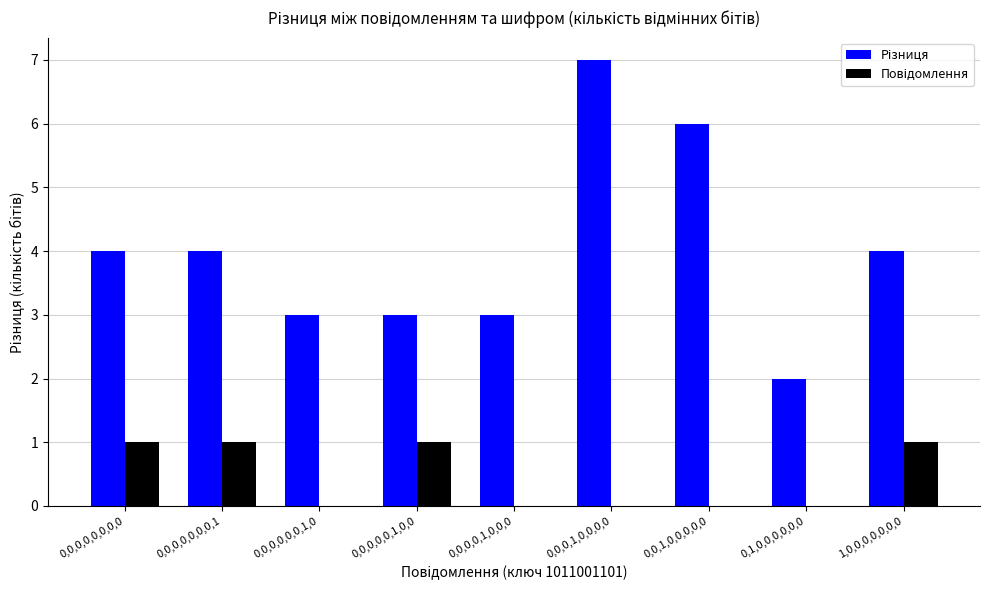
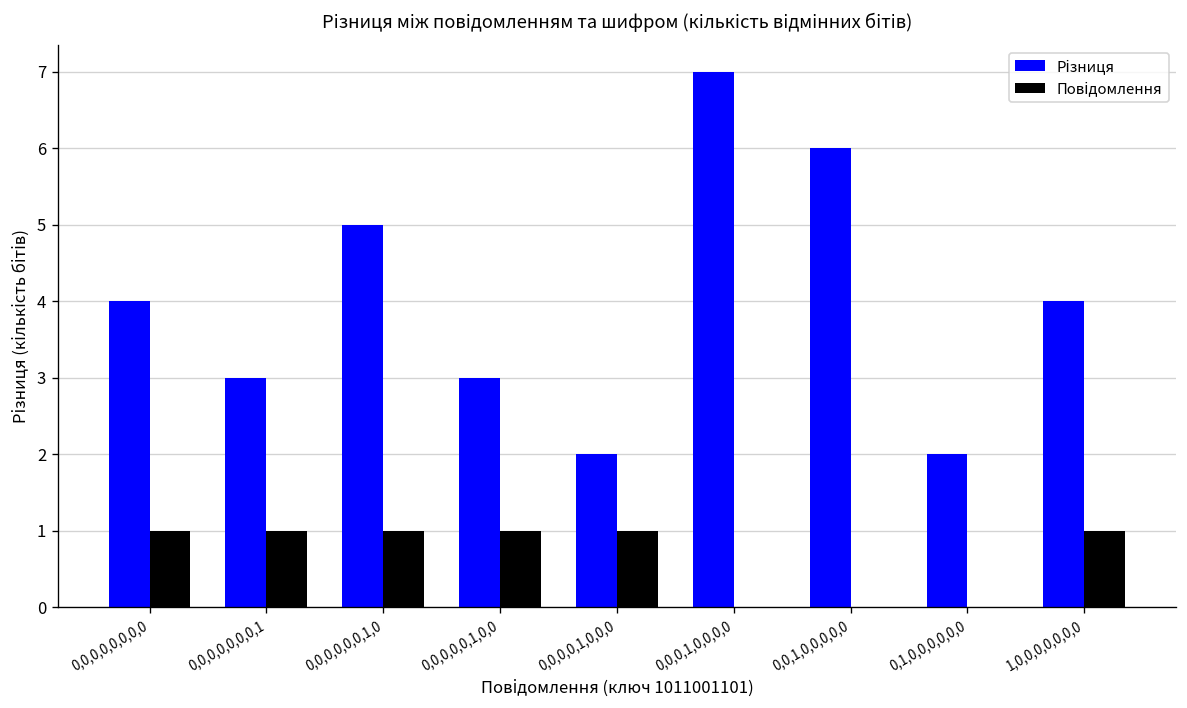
Різниця, 0,0,0,0,0,0,0,1: 4 -> 3
Різниця, 0,0,0,0,0,0,1,0: 3 -> 5
Повідомлення, 0,0,0,0,0,0,1,0: 0 -> 1
Різниця, 0,0,0,0,1,0,0,0: 3 -> 2
Повідомлення, 0,0,0,0,1,0,0,0: 0 -> 1
